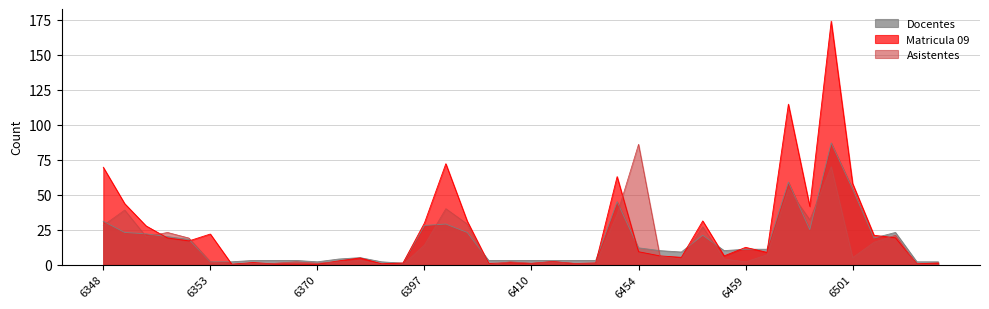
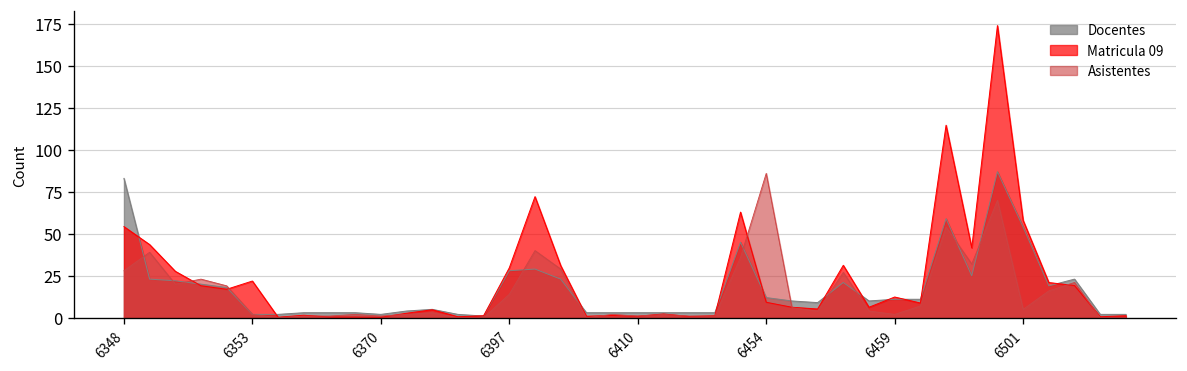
Docentes, 6348: 31 -> 83
Matricula 09, 6348: 70 -> 54
